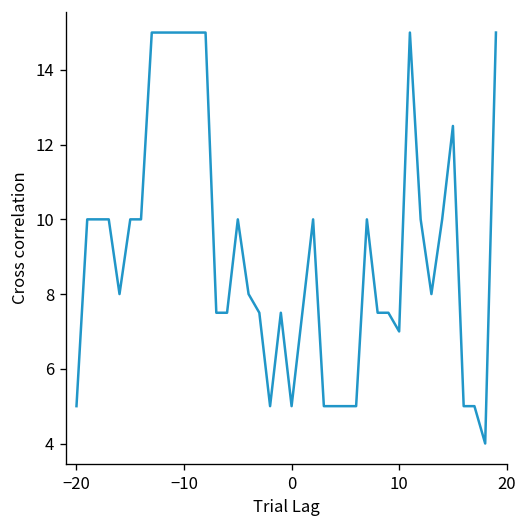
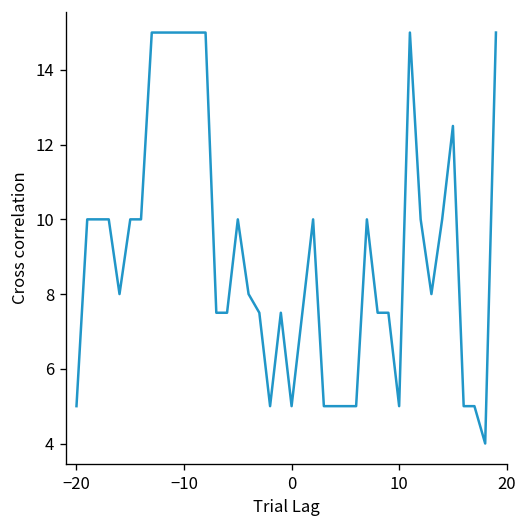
10: 7 -> 5
